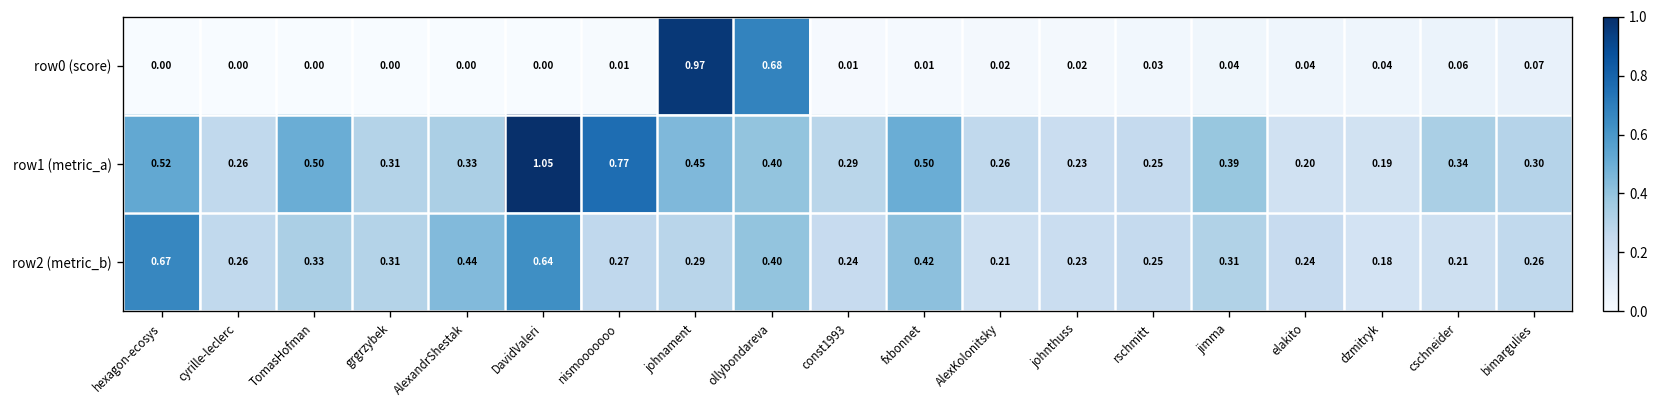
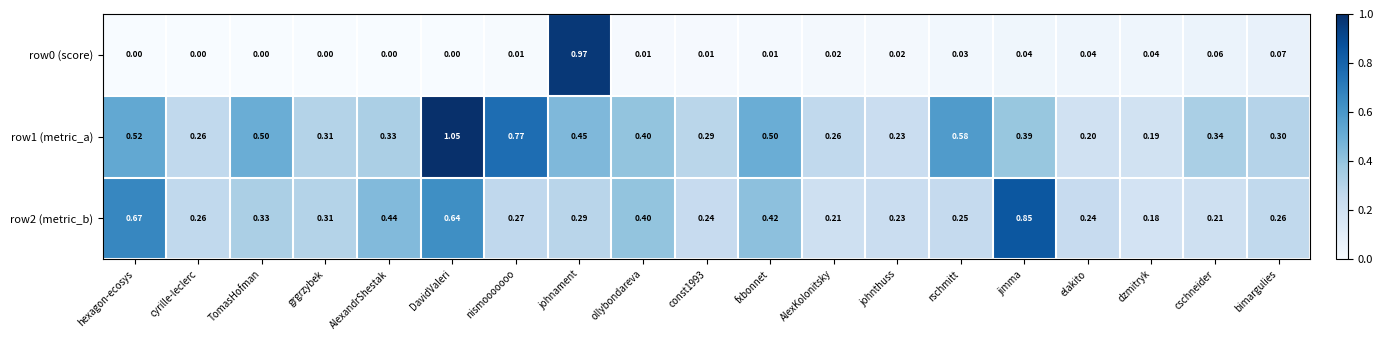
row0 (score), ollybondareva: 0.68 -> 0.01
row1 (metric_a), rschmitt: 0.25 -> 0.58
row2 (metric_b), jimma: 0.31 -> 0.85
